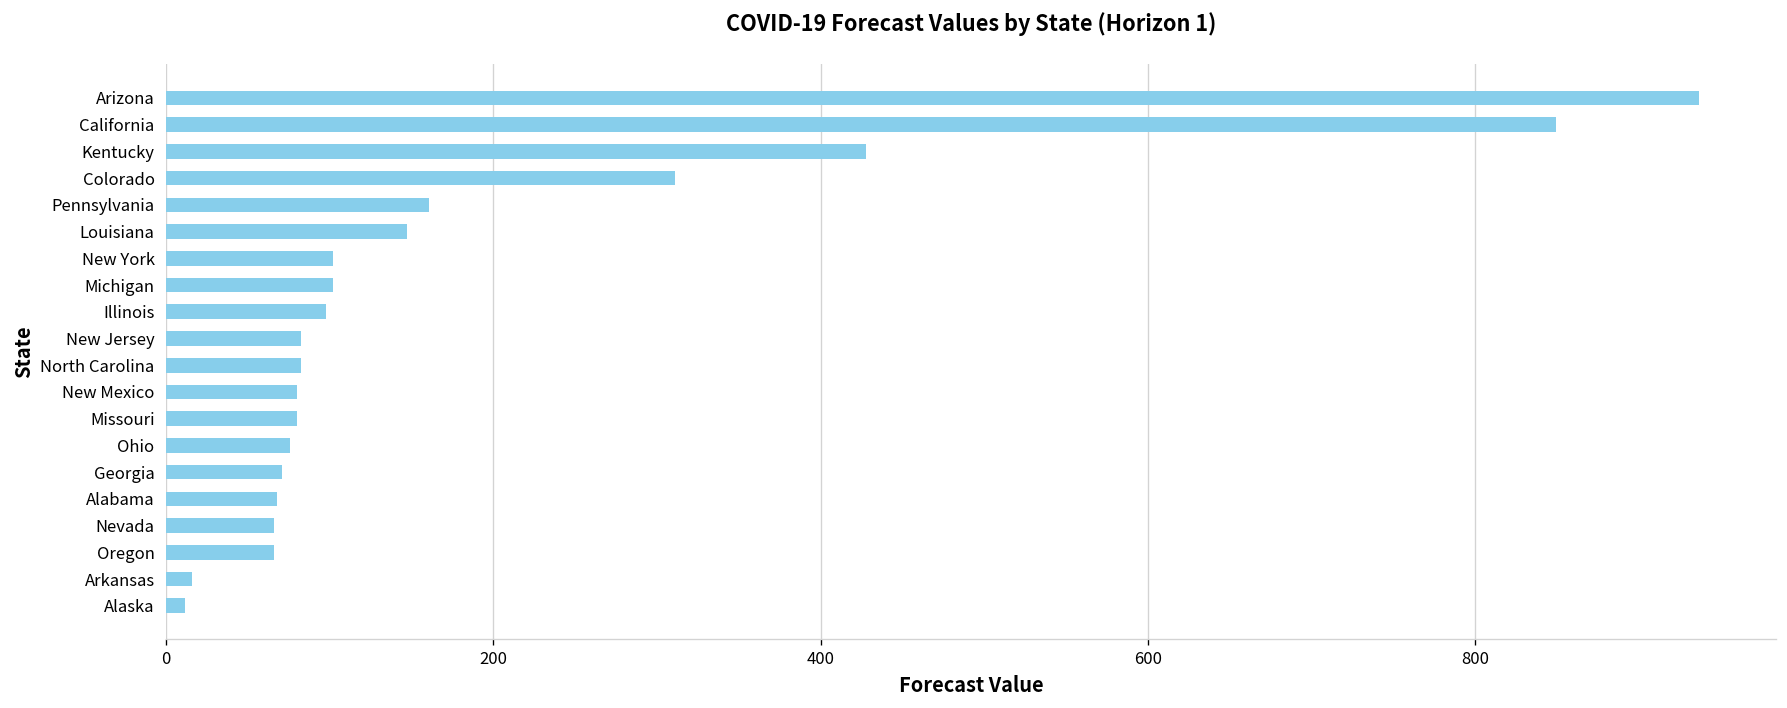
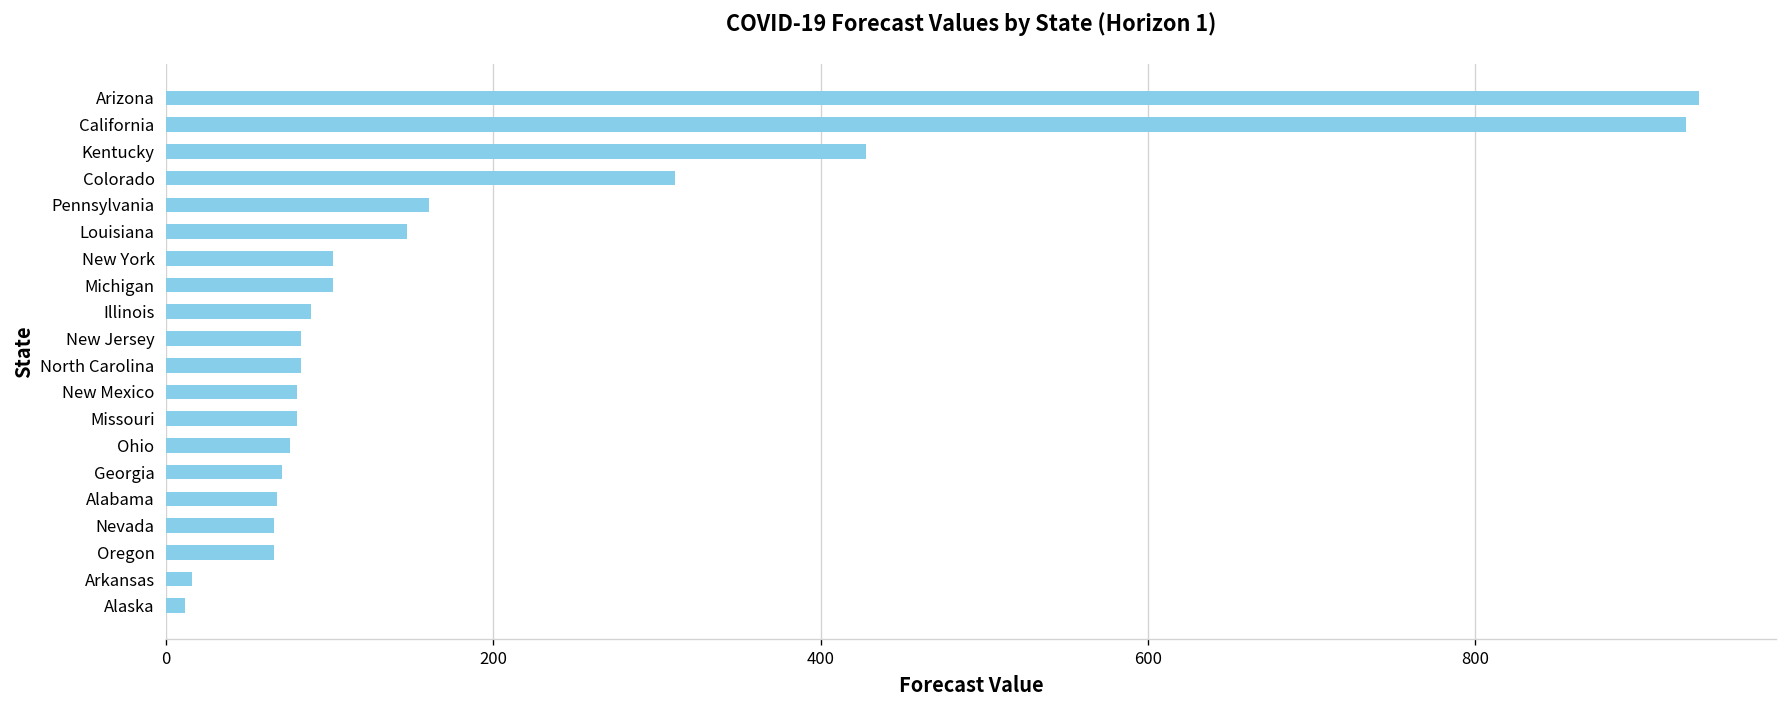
California: 850 -> 929
Illinois: 97 -> 89
